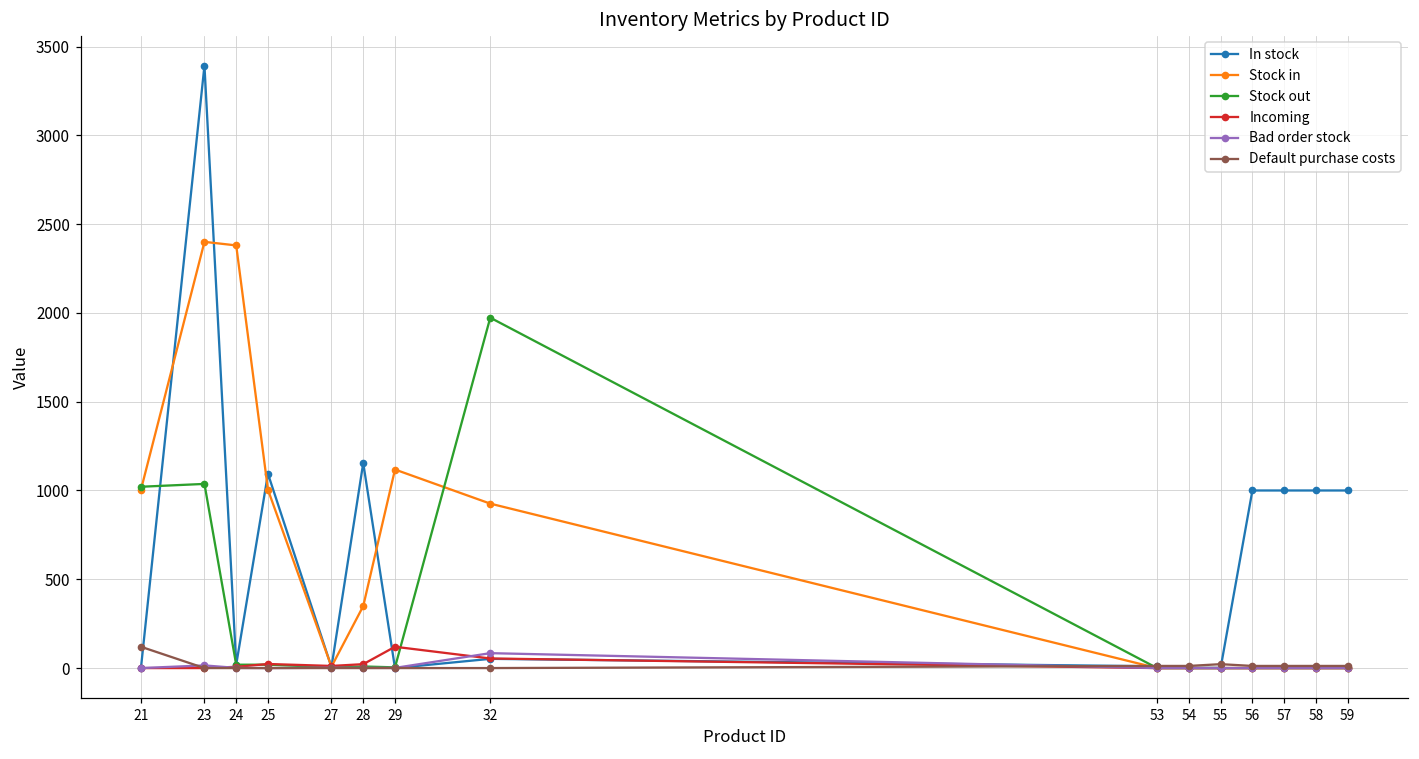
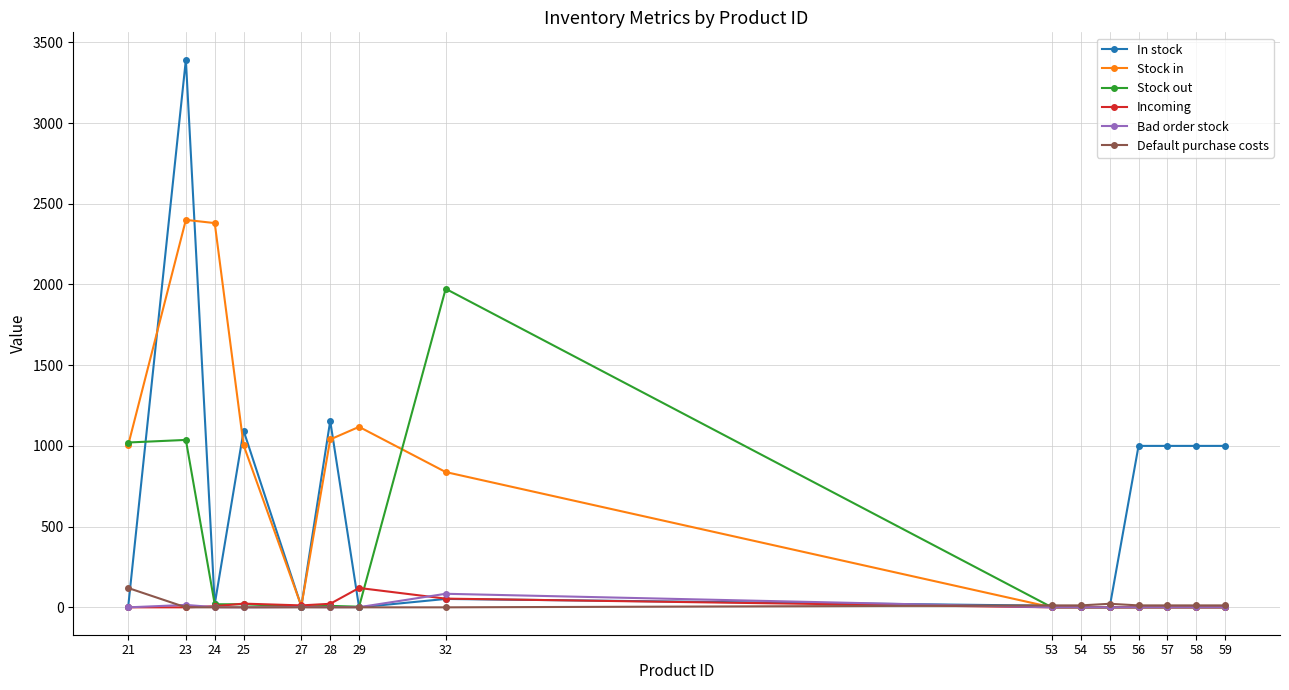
Stock in, 28: 350 -> 1040
Stock in, 32: 930 -> 840
